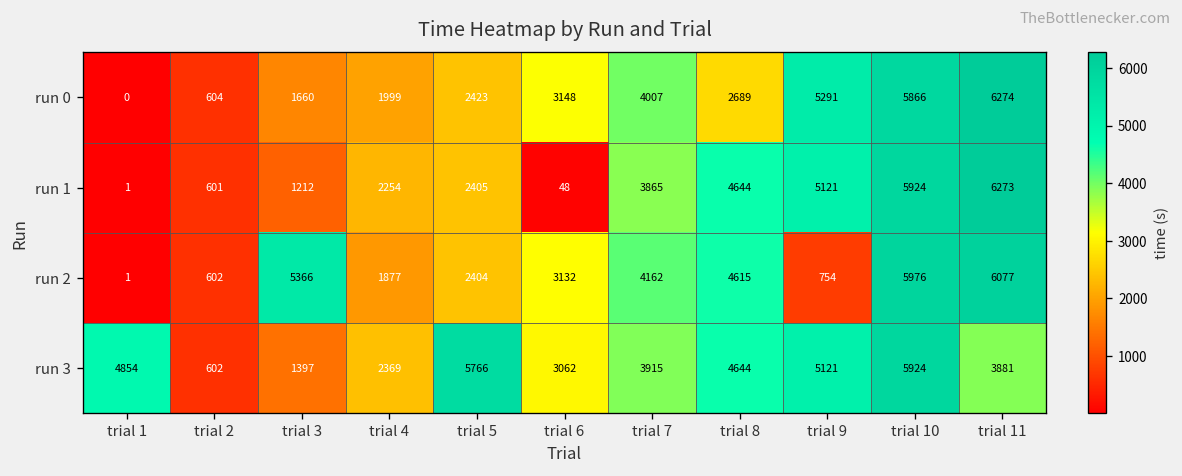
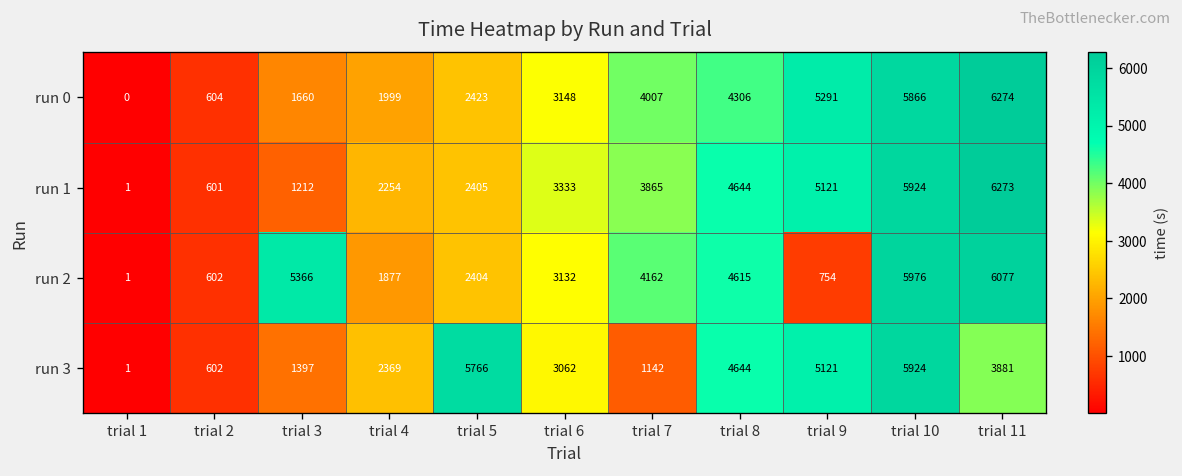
run 0, trial 8: 2689 -> 4306
run 1, trial 6: 48 -> 3333
run 3, trial 1: 4854 -> 1
run 3, trial 7: 3915 -> 1142
